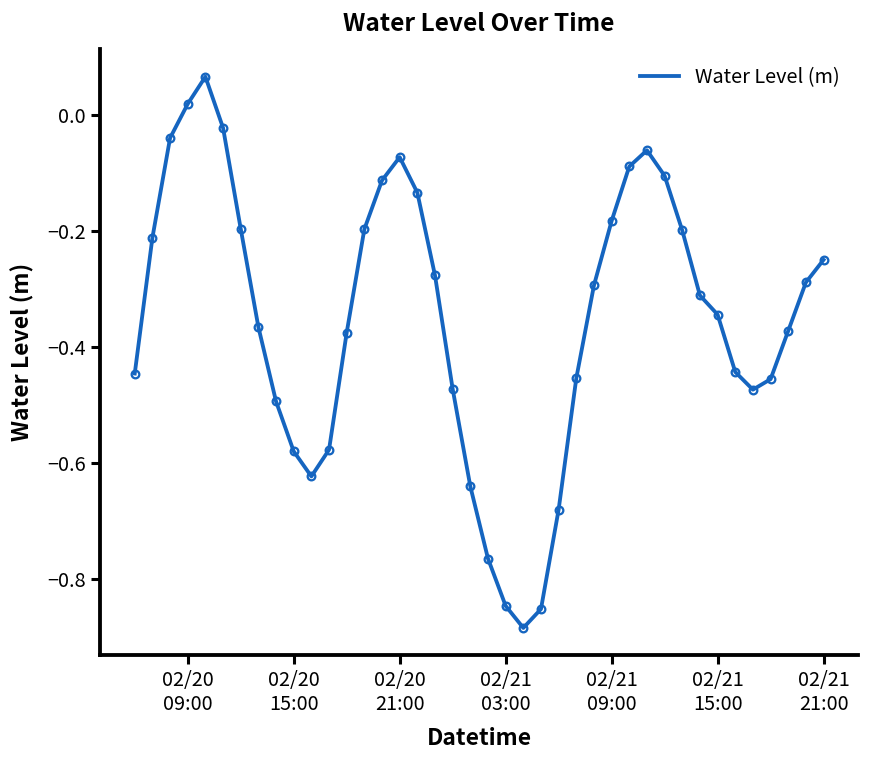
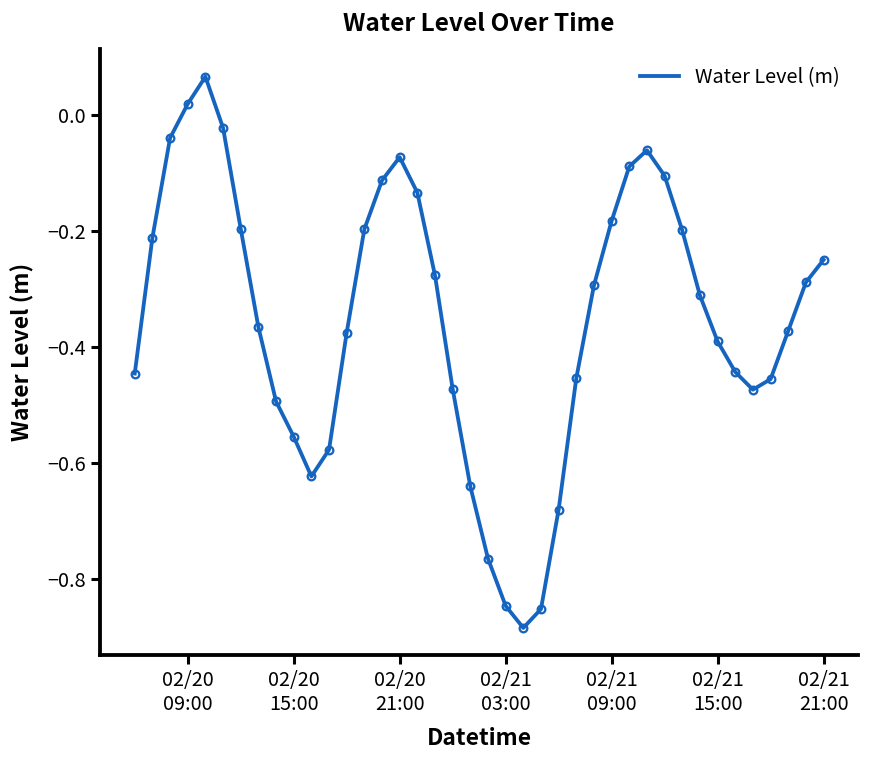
02/20 15:00: -0.58 -> -0.56
02/21 15:00: -0.34 -> -0.39
